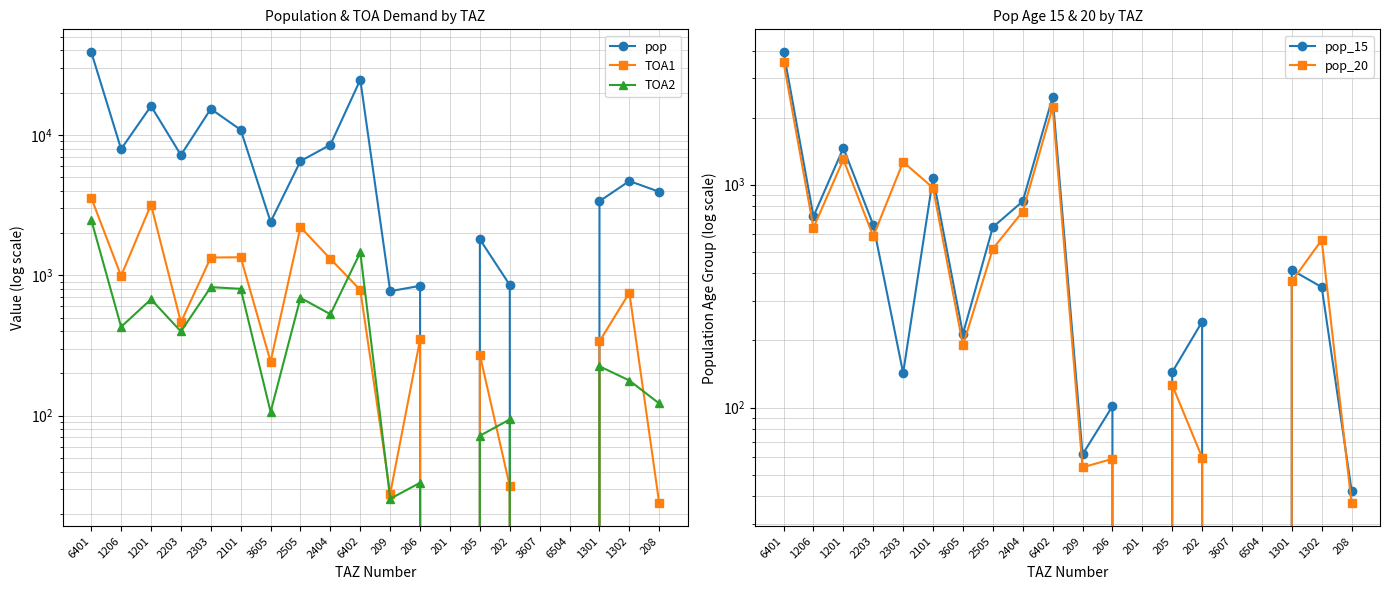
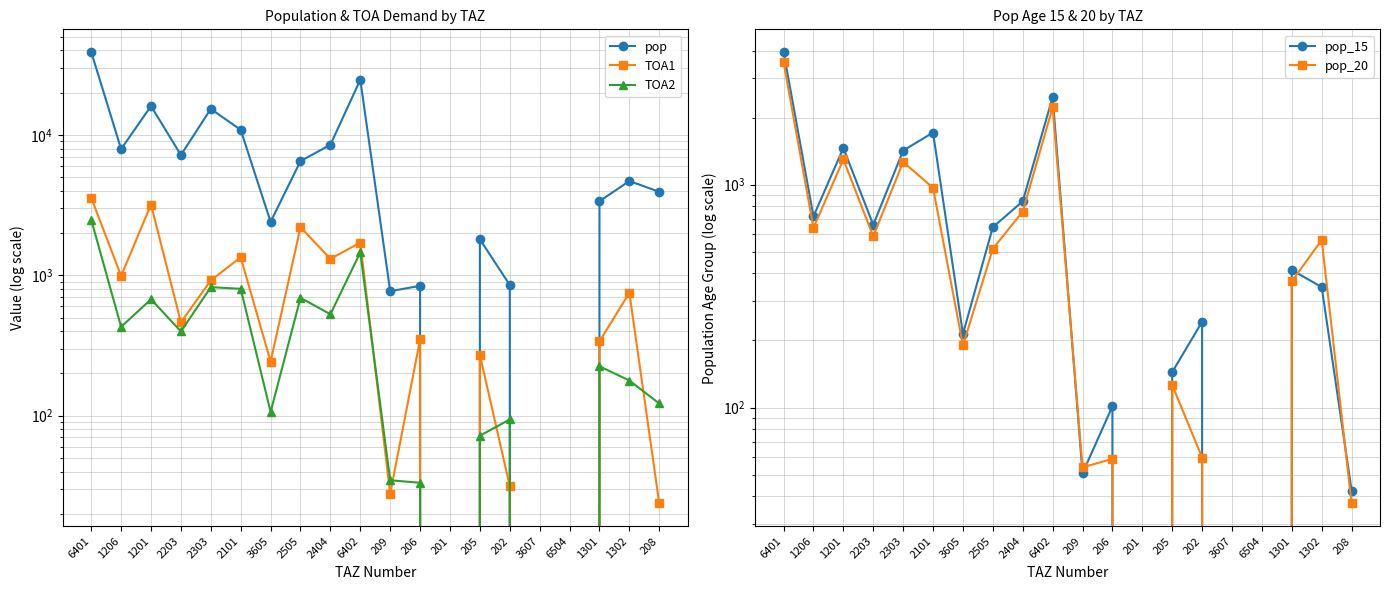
Population & TOA Demand by TAZ, TOA1, 2303: 1300 -> 900
Population & TOA Demand by TAZ, TOA1, 6402: 800 -> 1700
Population & TOA Demand by TAZ, TOA2, 209: 26 -> 35
Pop Age 15 & 20 by TAZ, pop_15, 2303: 140 -> 1400
Pop Age 15 & 20 by TAZ, pop_15, 2101: 1100 -> 1700
Pop Age 15 & 20 by TAZ, pop_15, 209: 62 -> 51
